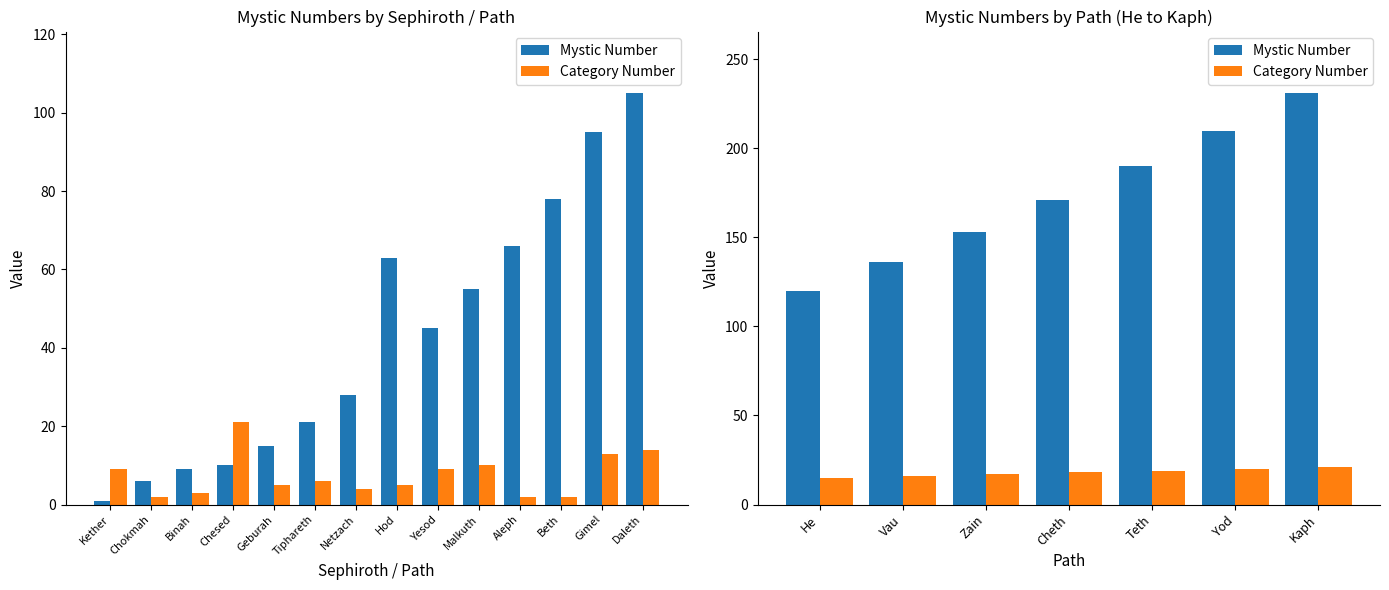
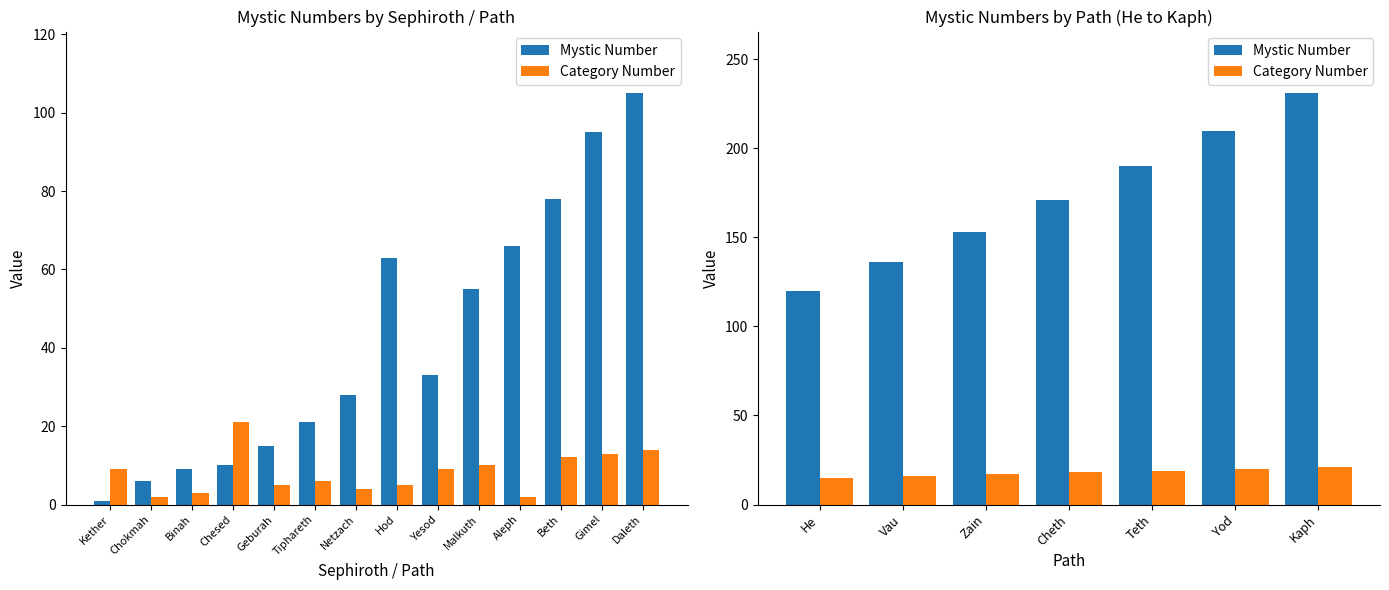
Mystic Numbers by Sephiroth / Path, Mystic Number, Yesod: 45 -> 33
Mystic Numbers by Sephiroth / Path, Category Number, Beth: 2 -> 12
